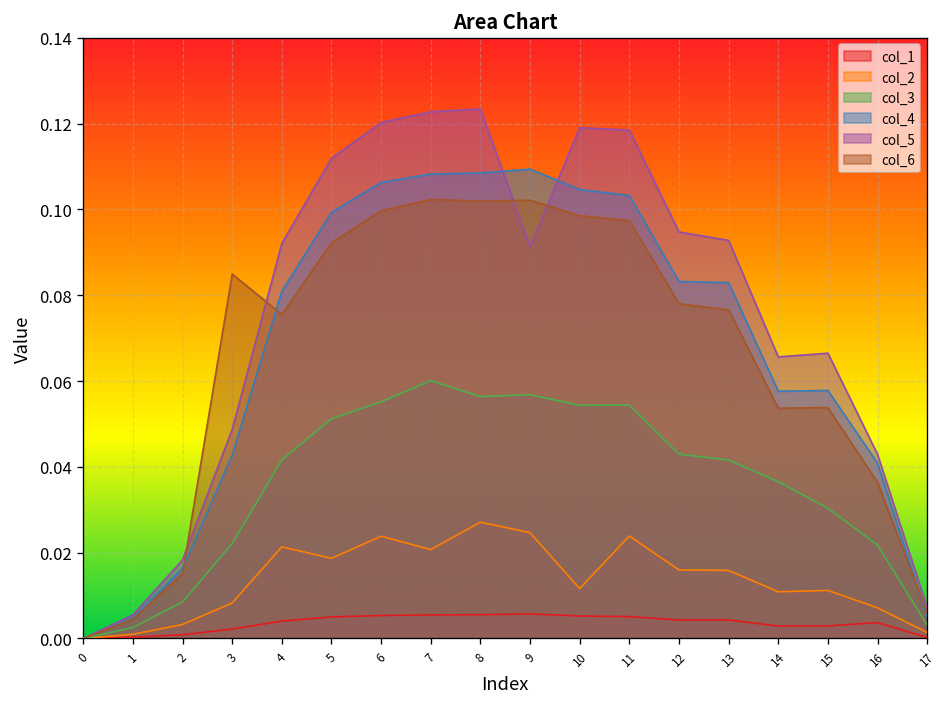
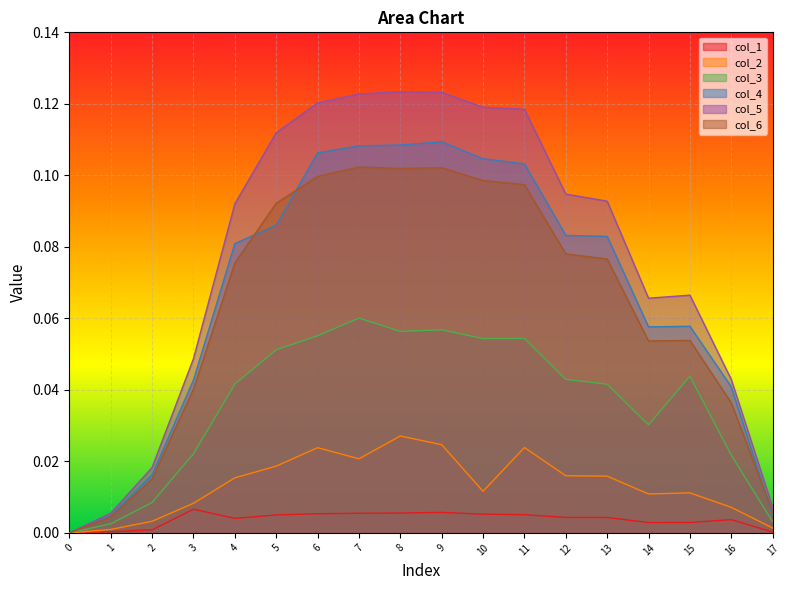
col_1, 3: 0.002 -> 0.007
col_6, 3: 0.085 -> 0.040
col_2, 4: 0.021 -> 0.015
col_4, 5: 0.099 -> 0.086
col_5, 9: 0.091 -> 0.123
col_3, 14: 0.037 -> 0.030
col_3, 15: 0.030 -> 0.044
